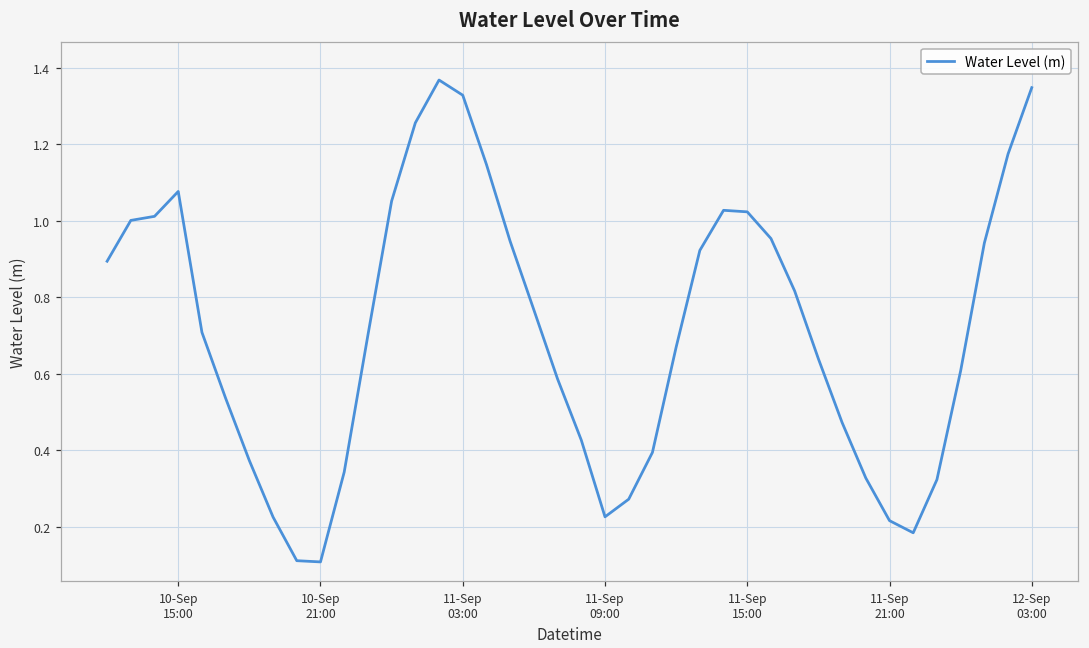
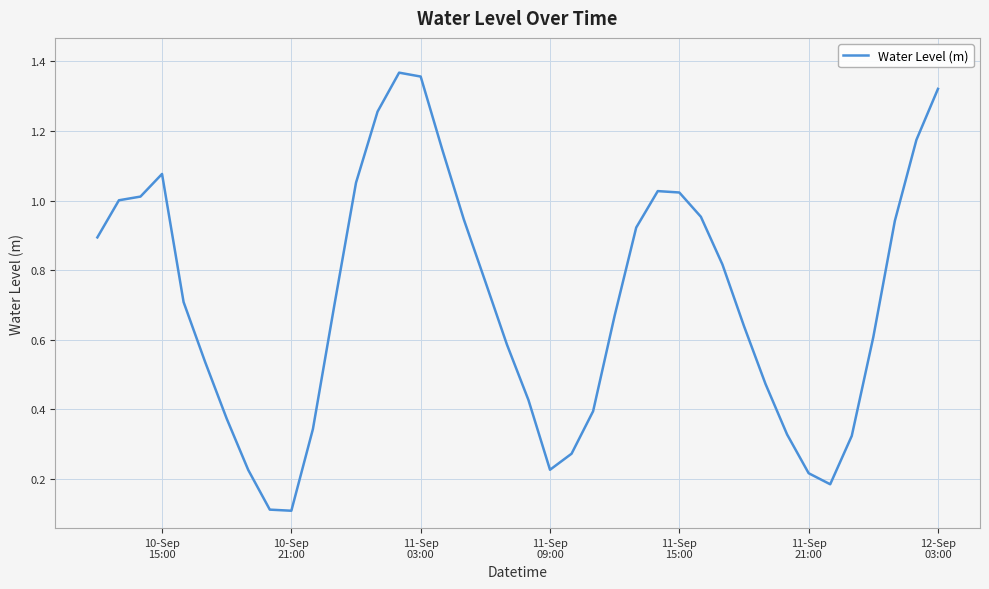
11-Sep 03:00: 1.33 -> 1.36
12-Sep 03:00: 1.35 -> 1.32
